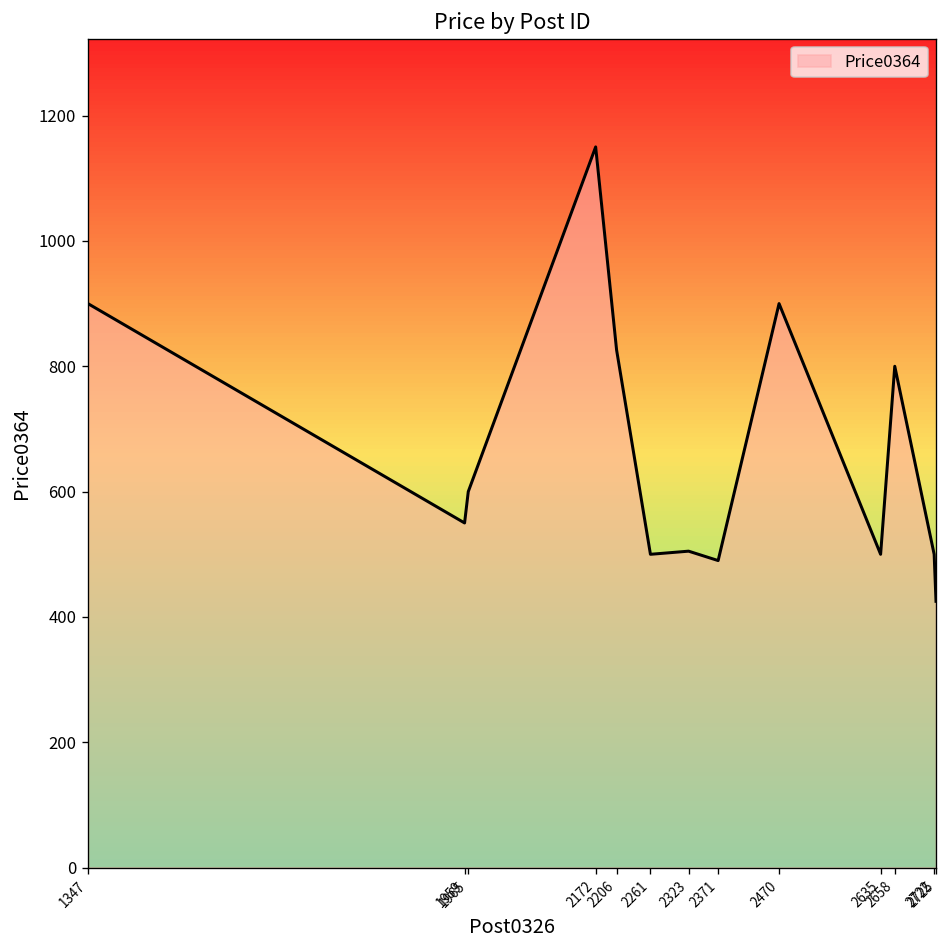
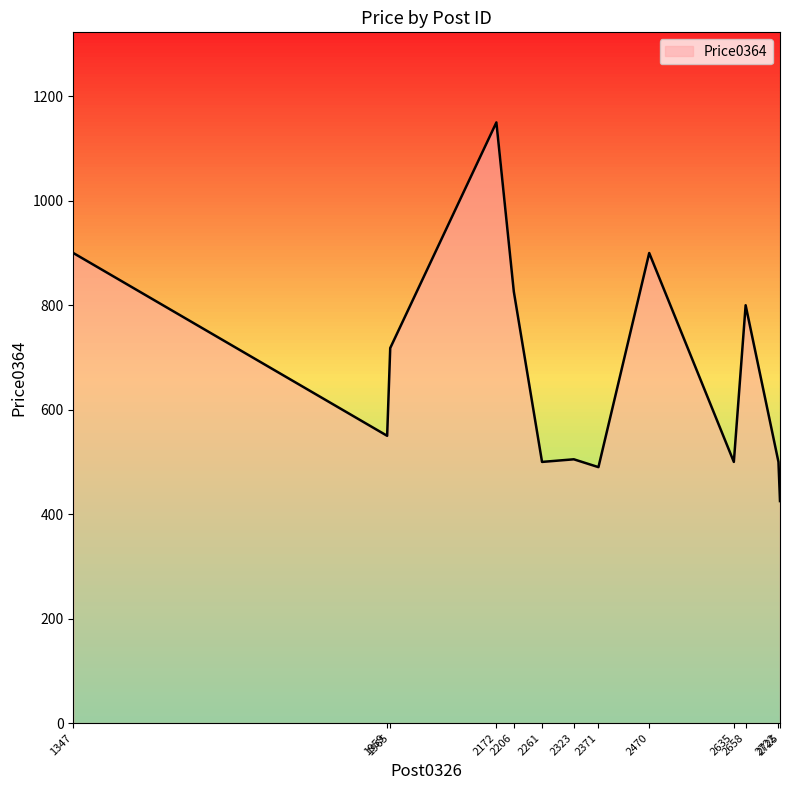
Price0364, 1965: 600 -> 720
